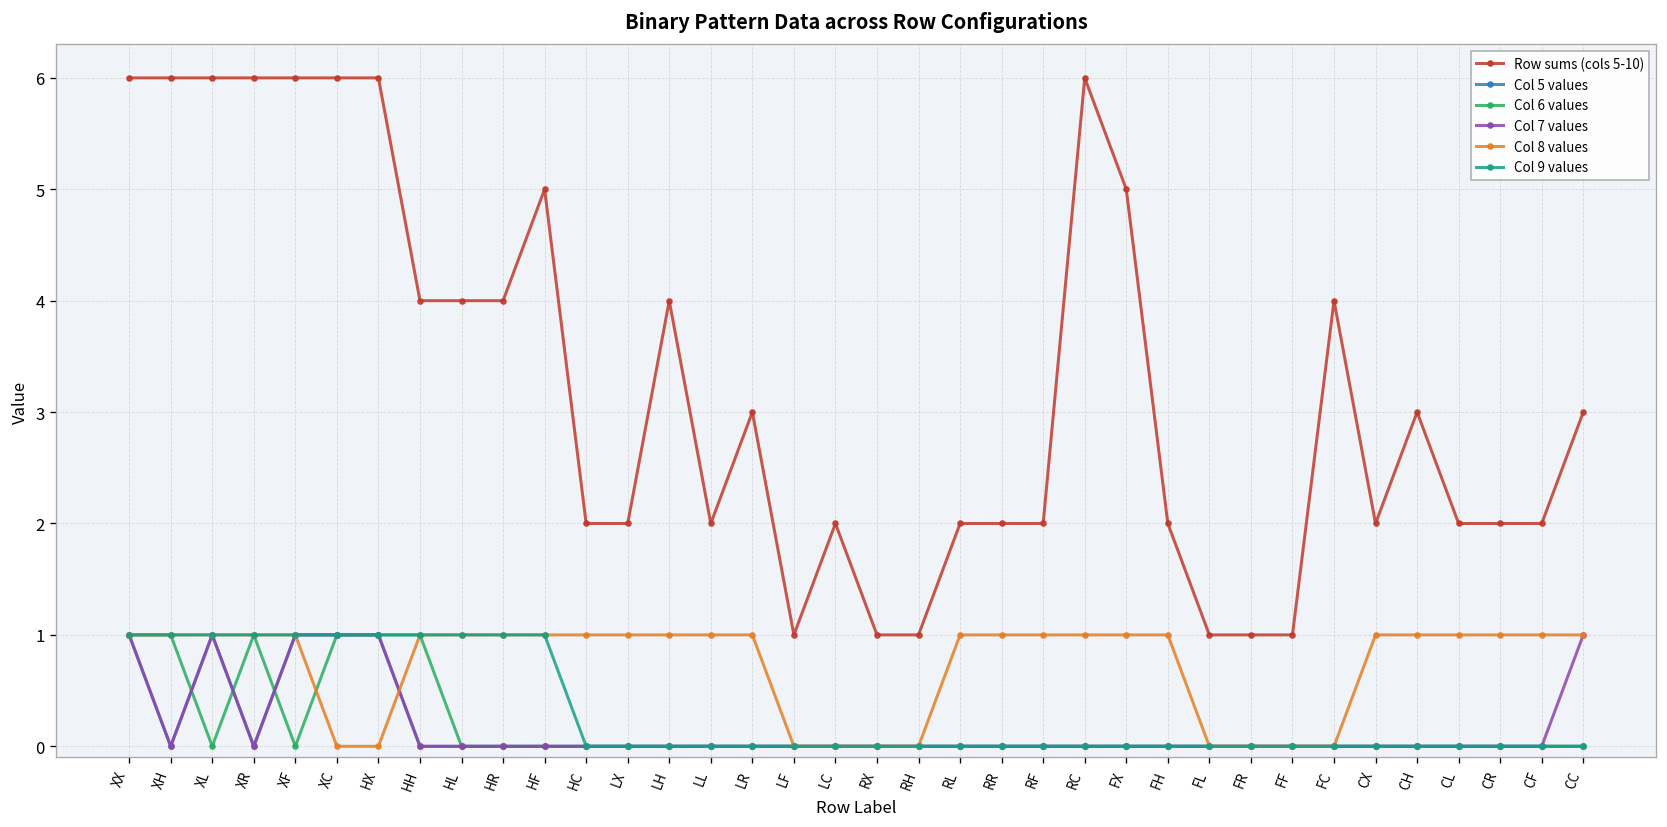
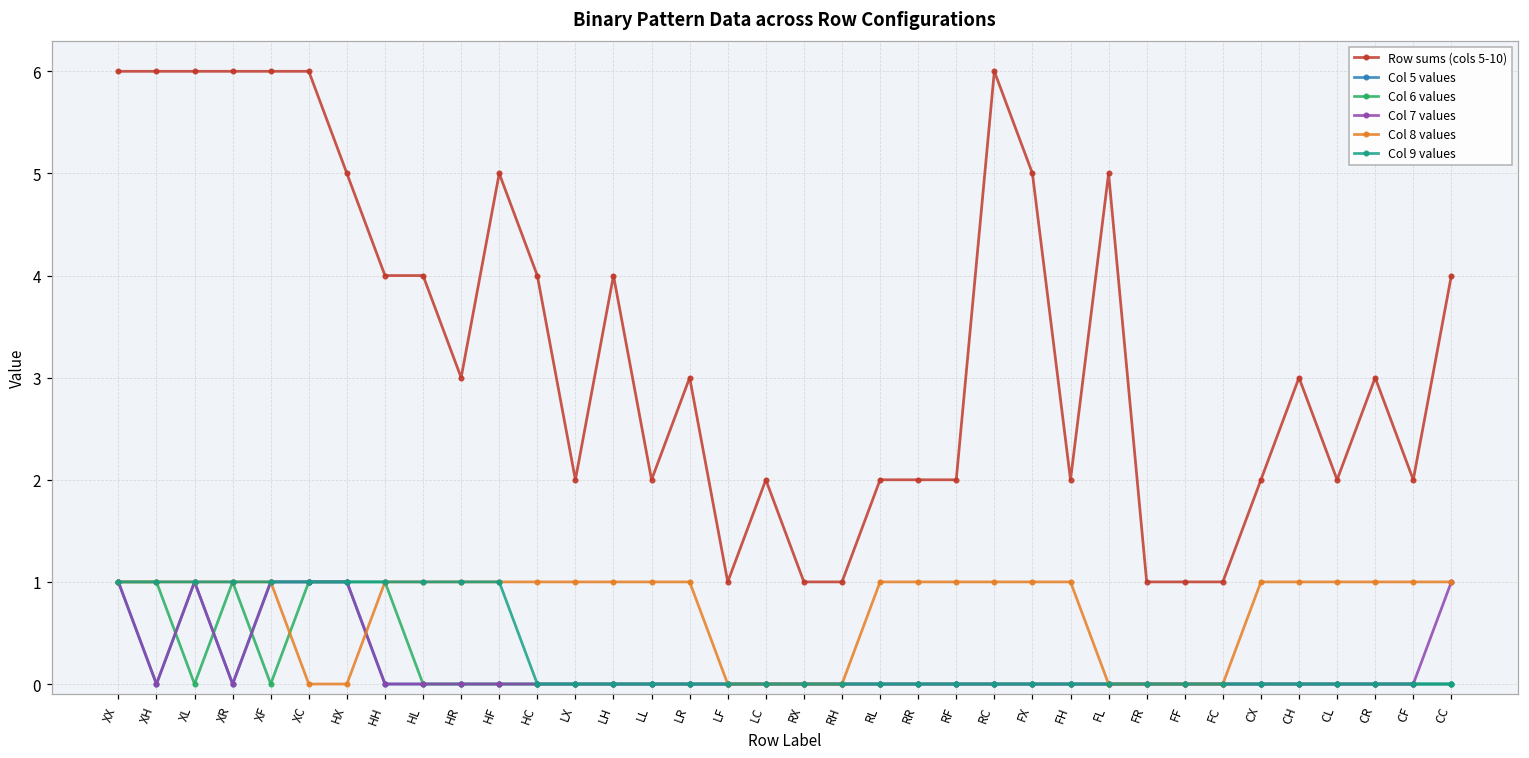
Row sums (cols 5-10), HX: 6 -> 5
Row sums (cols 5-10), HR: 4 -> 3
Row sums (cols 5-10), HC: 2 -> 4
Row sums (cols 5-10), FL: 1 -> 5
Row sums (cols 5-10), FC: 4 -> 1
Row sums (cols 5-10), CR: 2 -> 3
Row sums (cols 5-10), CC: 3 -> 4
